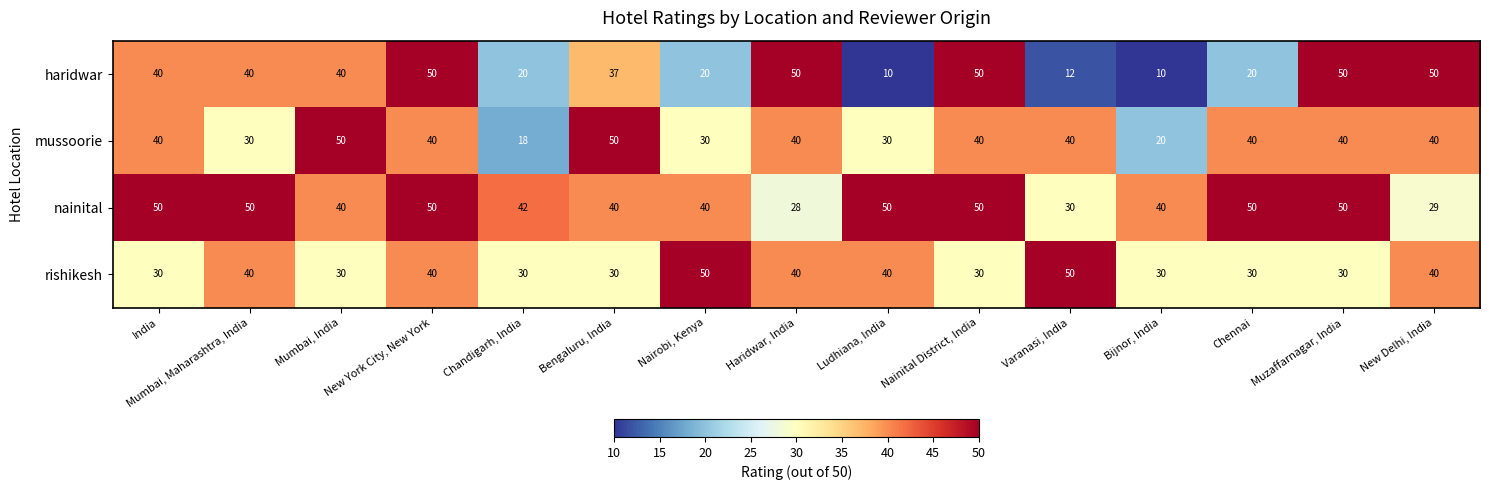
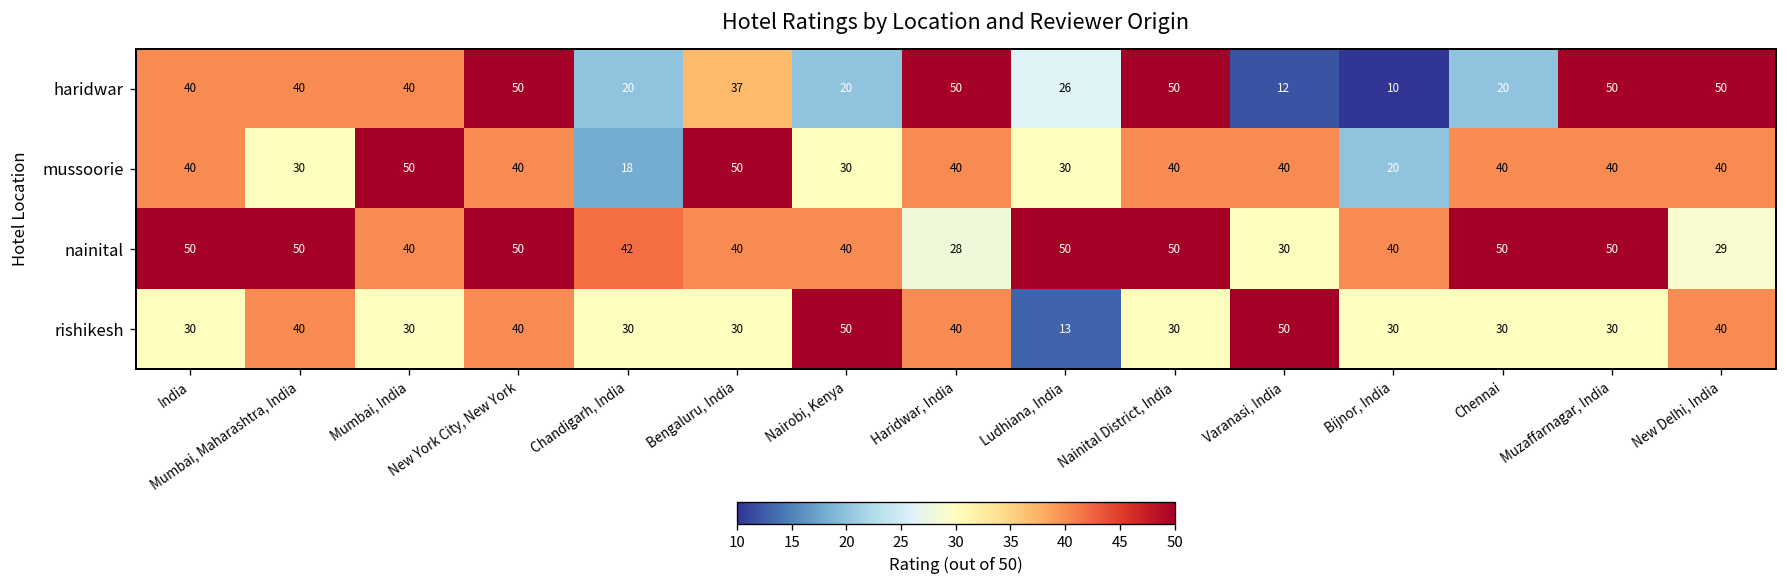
haridwar, Ludhiana, India: 10 -> 26
rishikesh, Ludhiana, India: 40 -> 13
